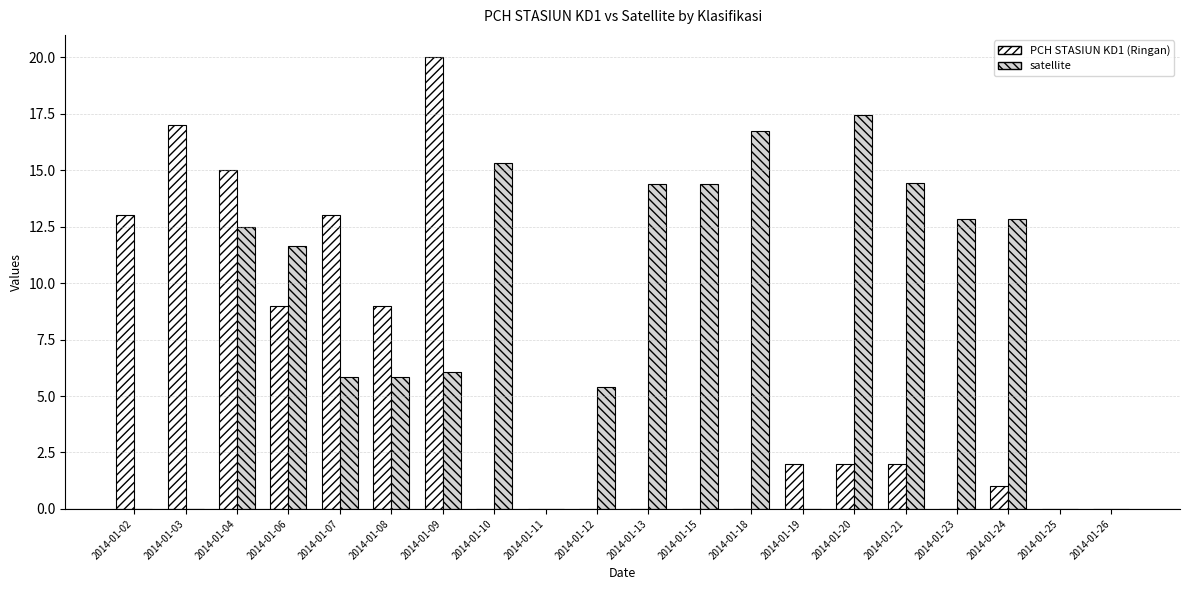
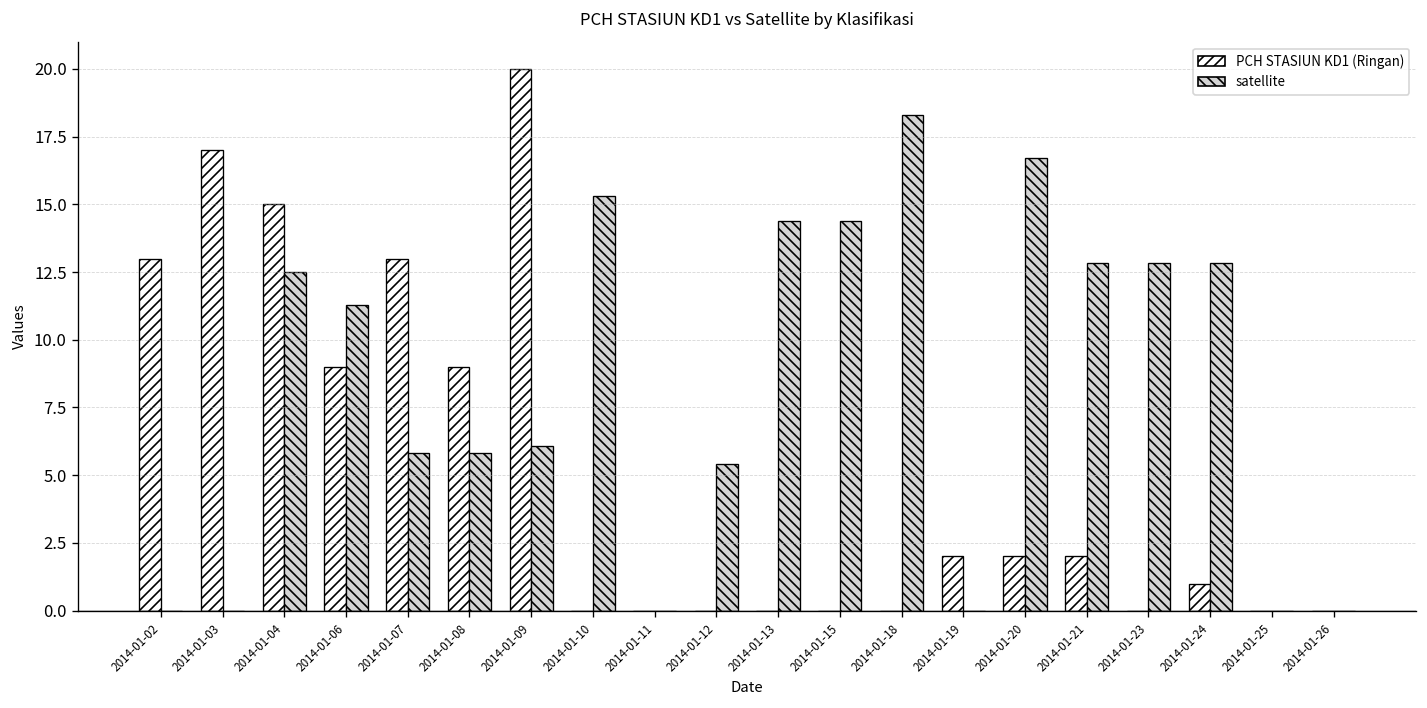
satellite, 2014-01-06: 11.6 -> 11.3
satellite, 2014-01-18: 16.7 -> 18.3
satellite, 2014-01-20: 17.4 -> 16.7
satellite, 2014-01-21: 14.4 -> 12.8
